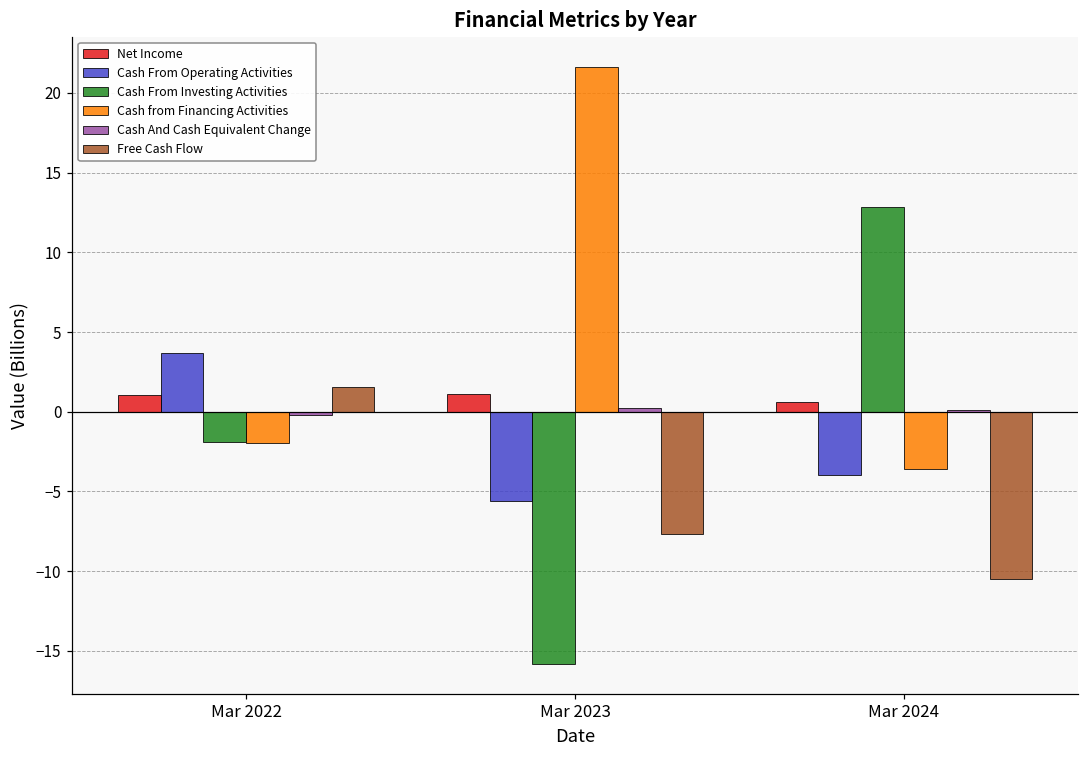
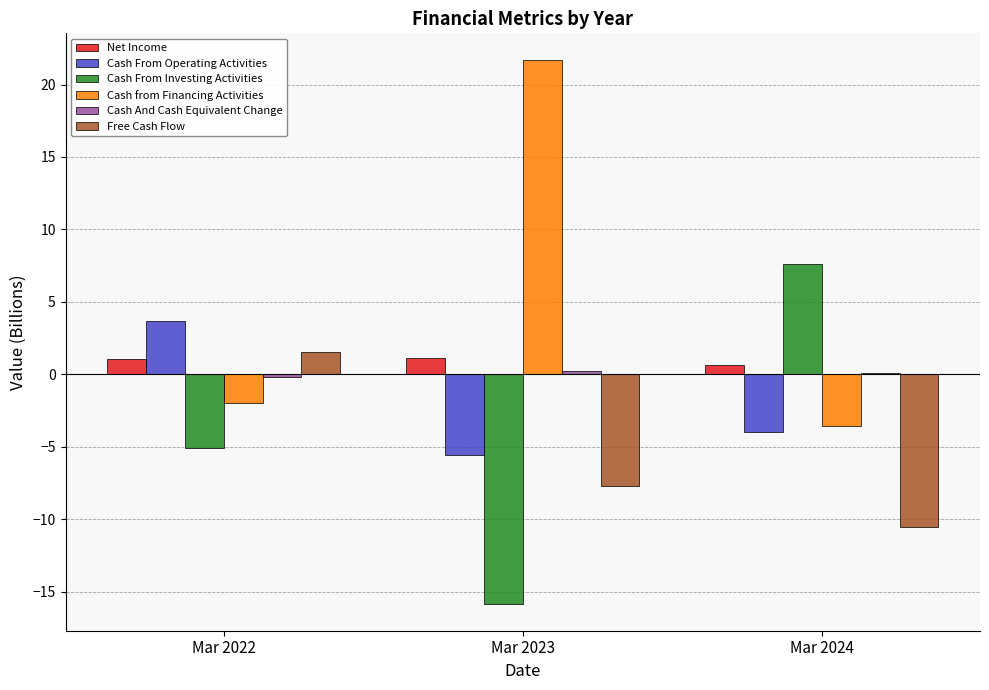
Cash From Investing Activities, Mar 2022: -1.9 -> -5.1
Cash From Investing Activities, Mar 2024: 12.9 -> 7.6
